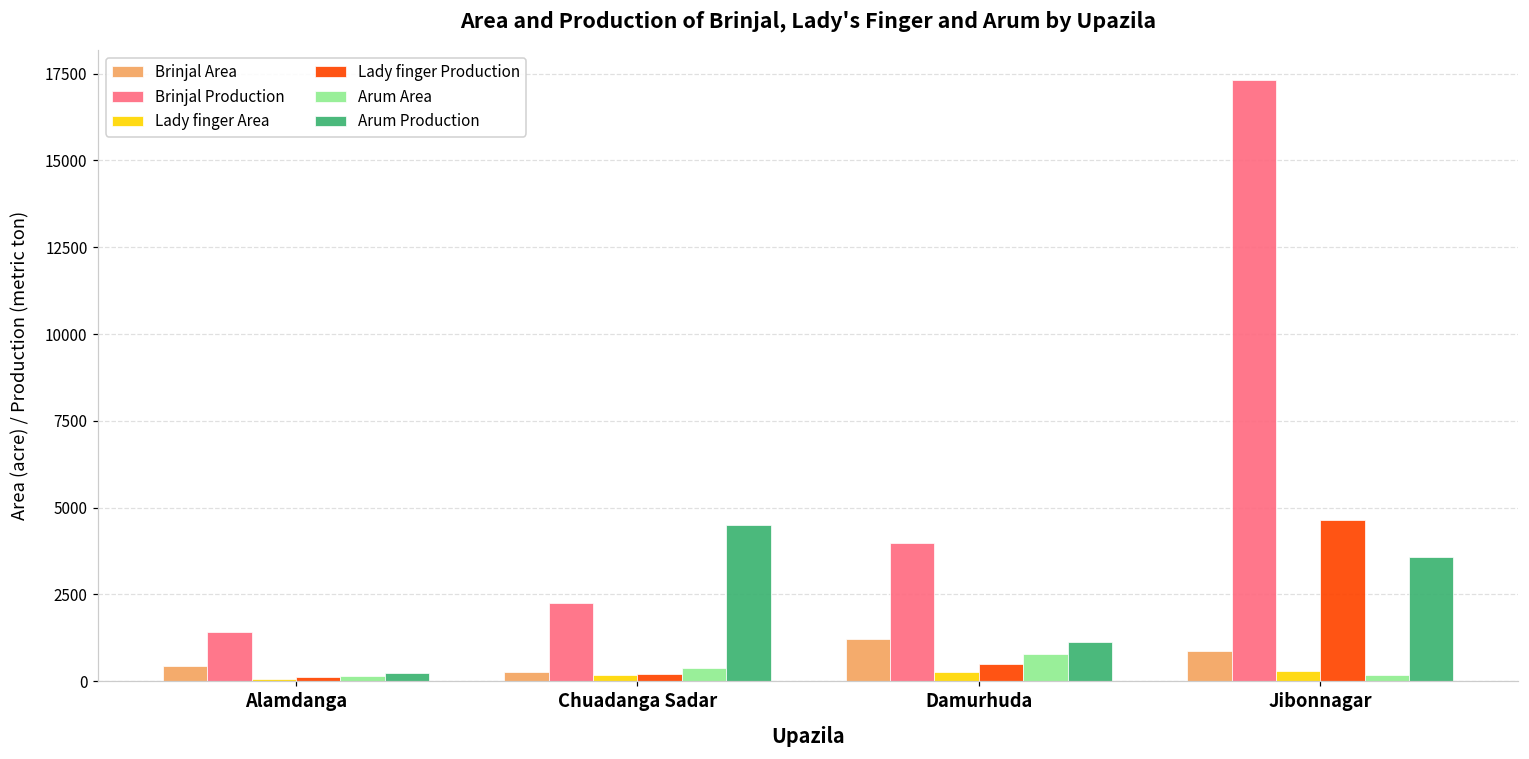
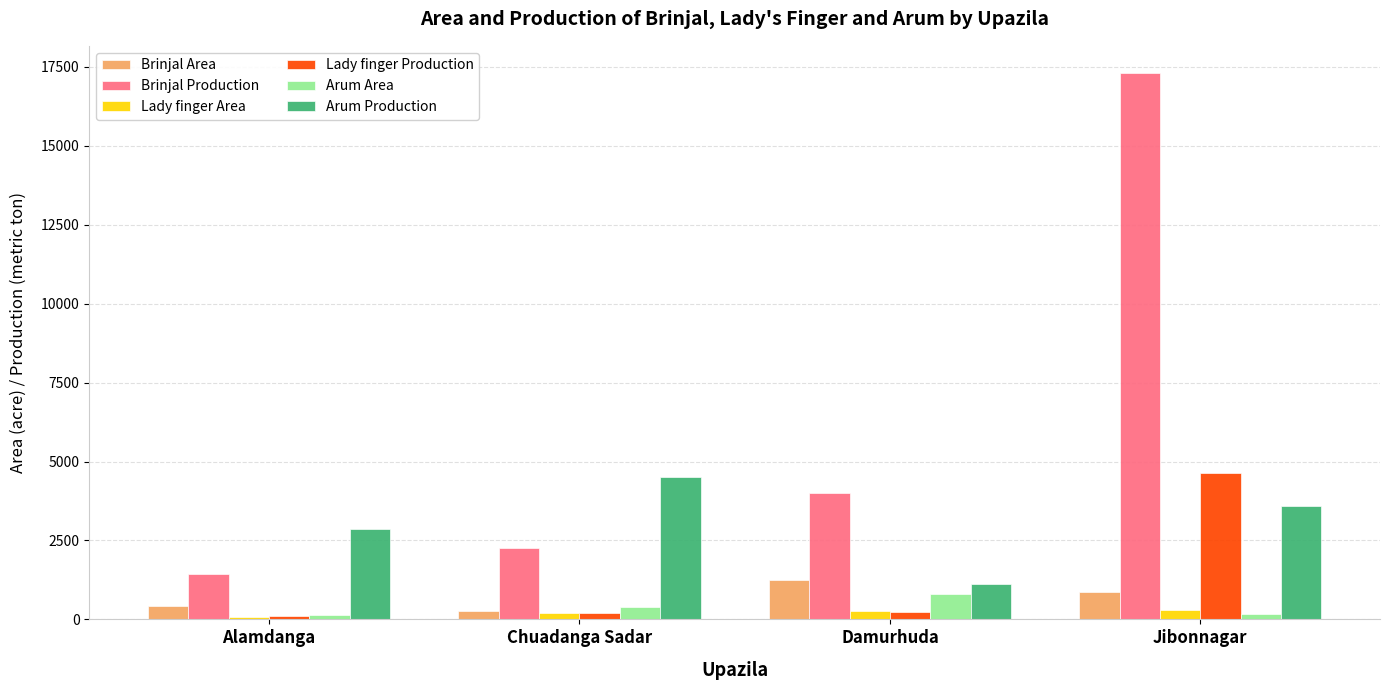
Arum Production, Alamdanga: 200 -> 2900
Lady finger Production, Damurhuda: 500 -> 200
